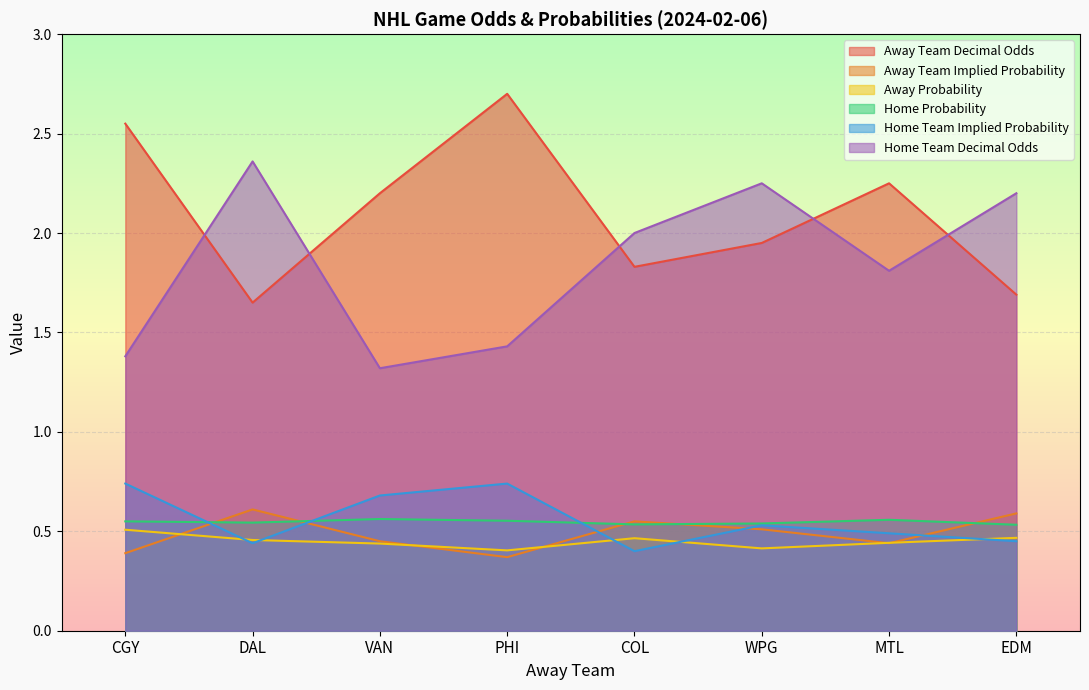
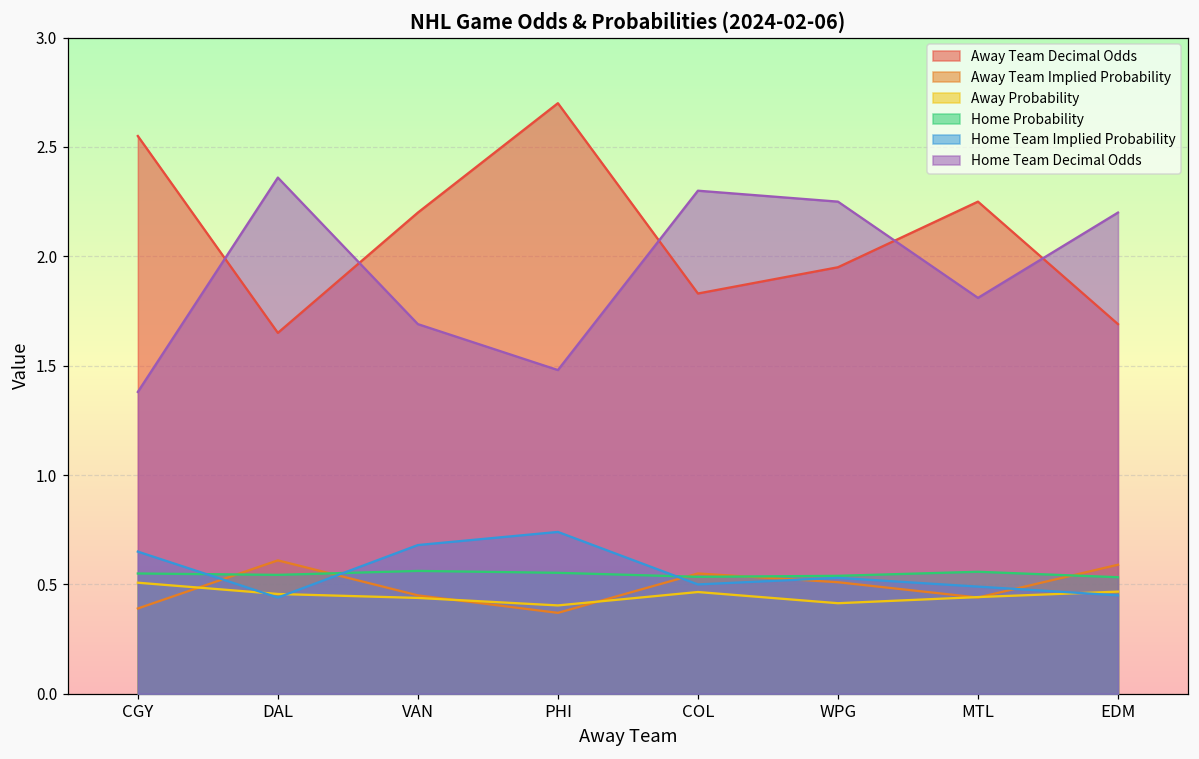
Home Team Implied Probability, CGY: 0.74 -> 0.65
Home Team Decimal Odds, VAN: 1.32 -> 1.69
Home Team Decimal Odds, PHI: 1.43 -> 1.48
Home Team Implied Probability, COL: 0.4 -> 0.5
Home Team Decimal Odds, COL: 2.0 -> 2.3
